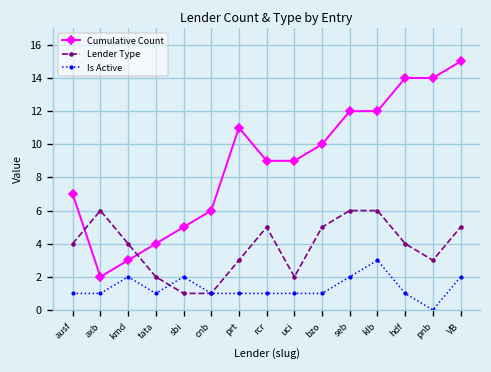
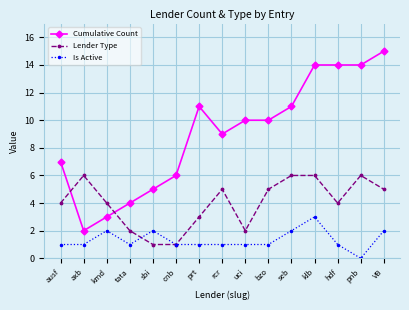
Cumulative Count, uci: 9 -> 10
Cumulative Count, seb: 12 -> 11
Cumulative Count, klb: 12 -> 14
Lender Type, pnb: 3 -> 6
